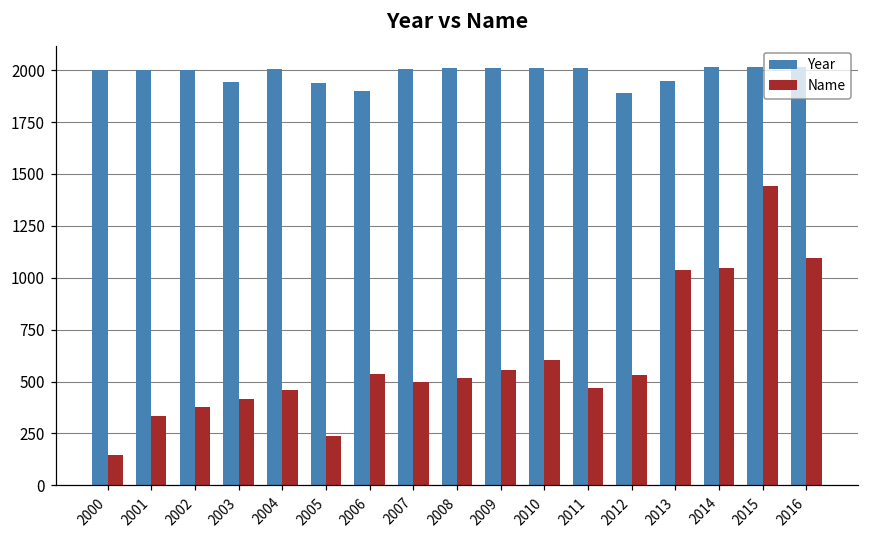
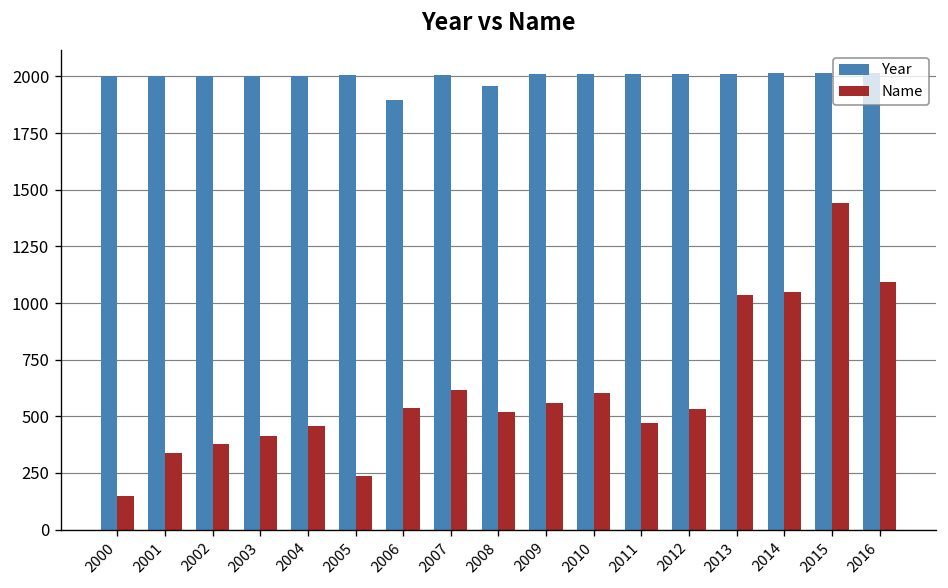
Year, 2003: 1950 -> 2000
Year, 2005: 1940 -> 2010
Name, 2007: 500 -> 620
Year, 2008: 2010 -> 1960
Year, 2012: 1890 -> 2010
Year, 2013: 1950 -> 2010
